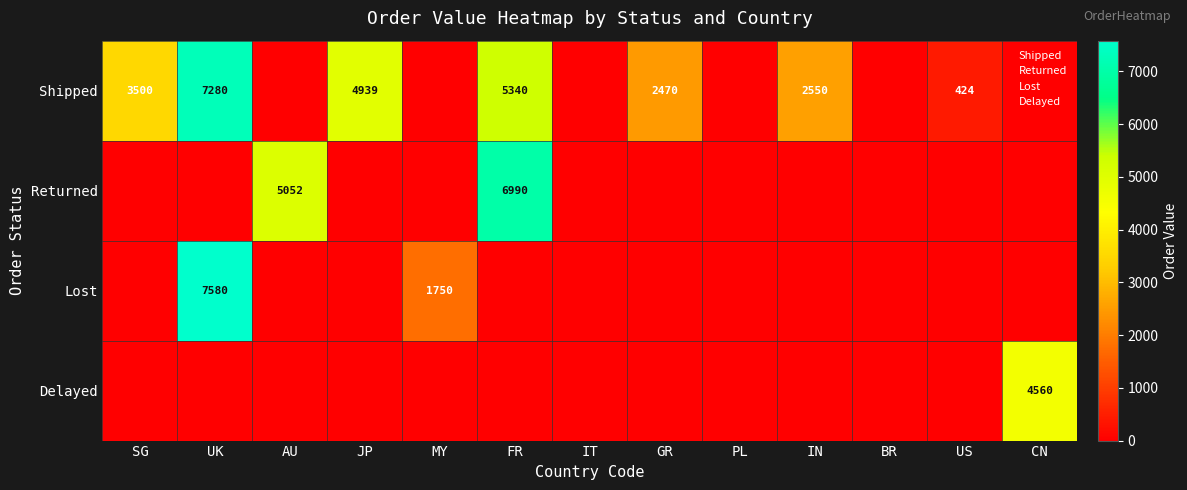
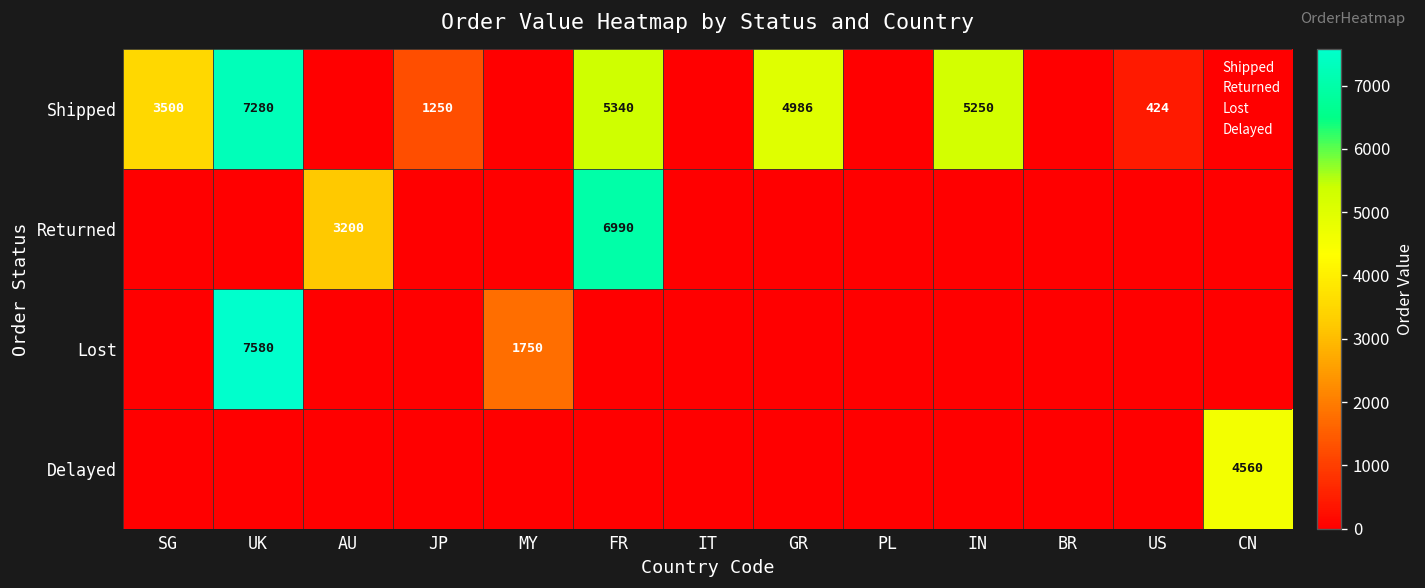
Shipped, JP: 4939 -> 1250
Shipped, GR: 2470 -> 4986
Shipped, IN: 2550 -> 5250
Returned, AU: 5052 -> 3200
